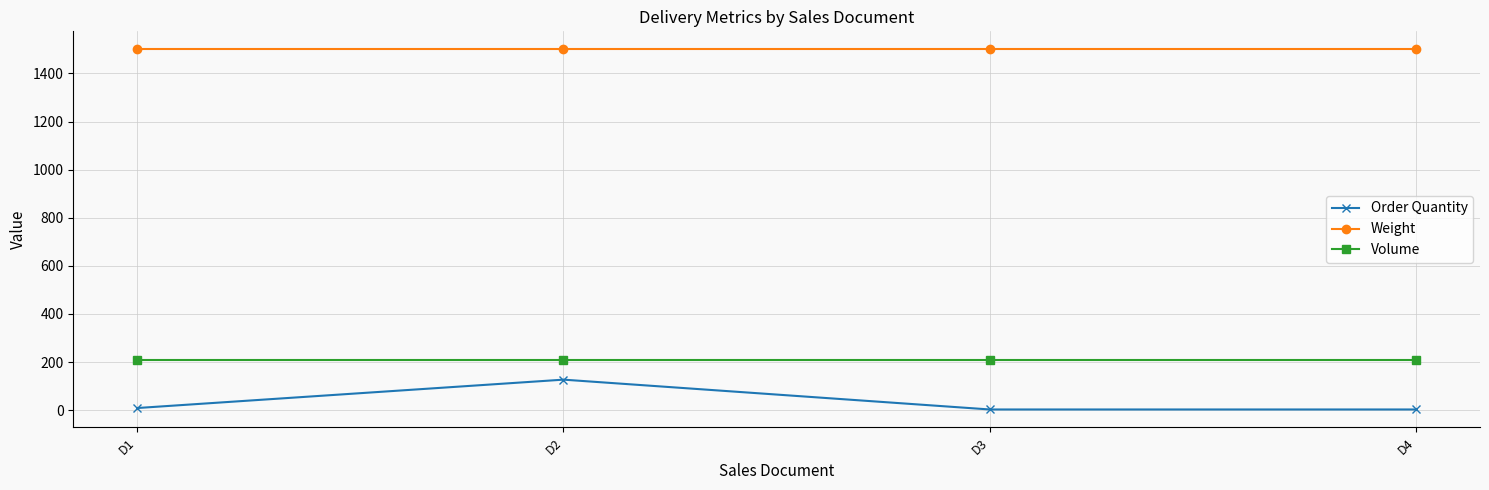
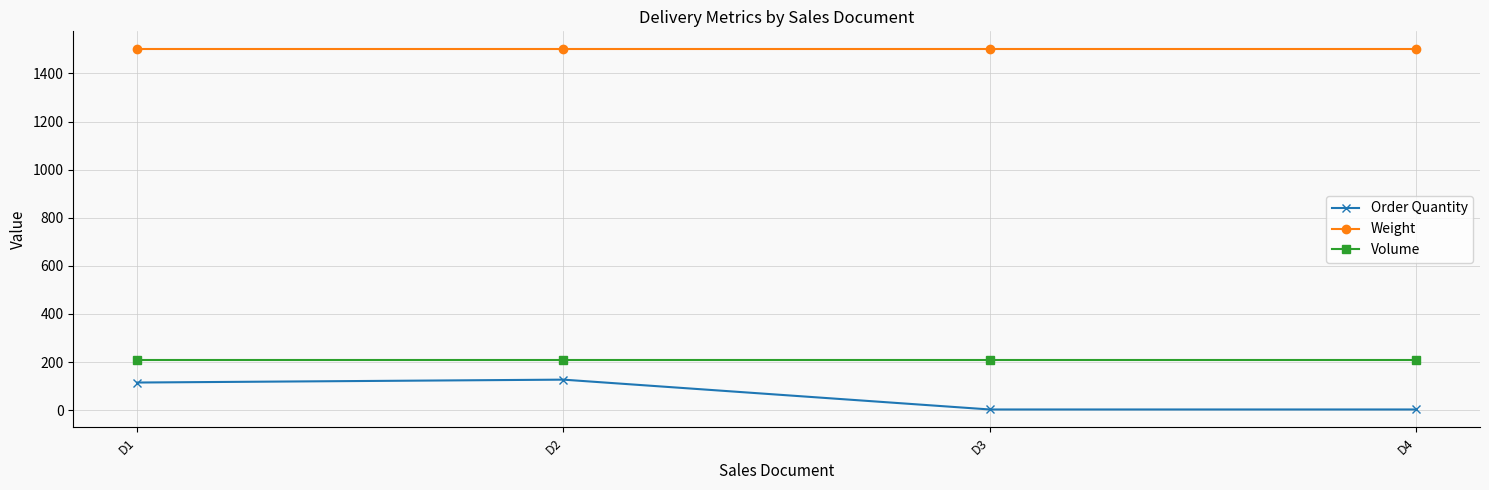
Order Quantity, D1: 10 -> 120
